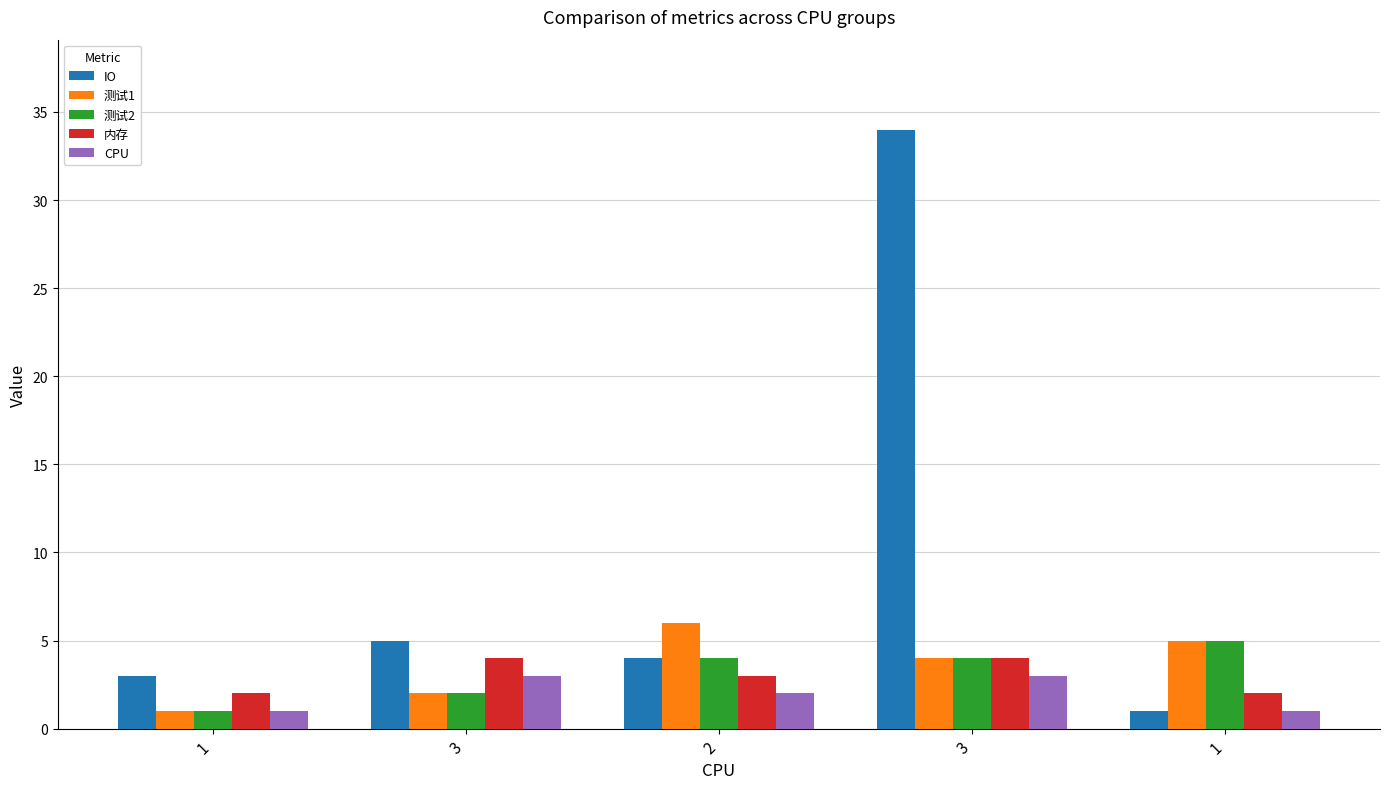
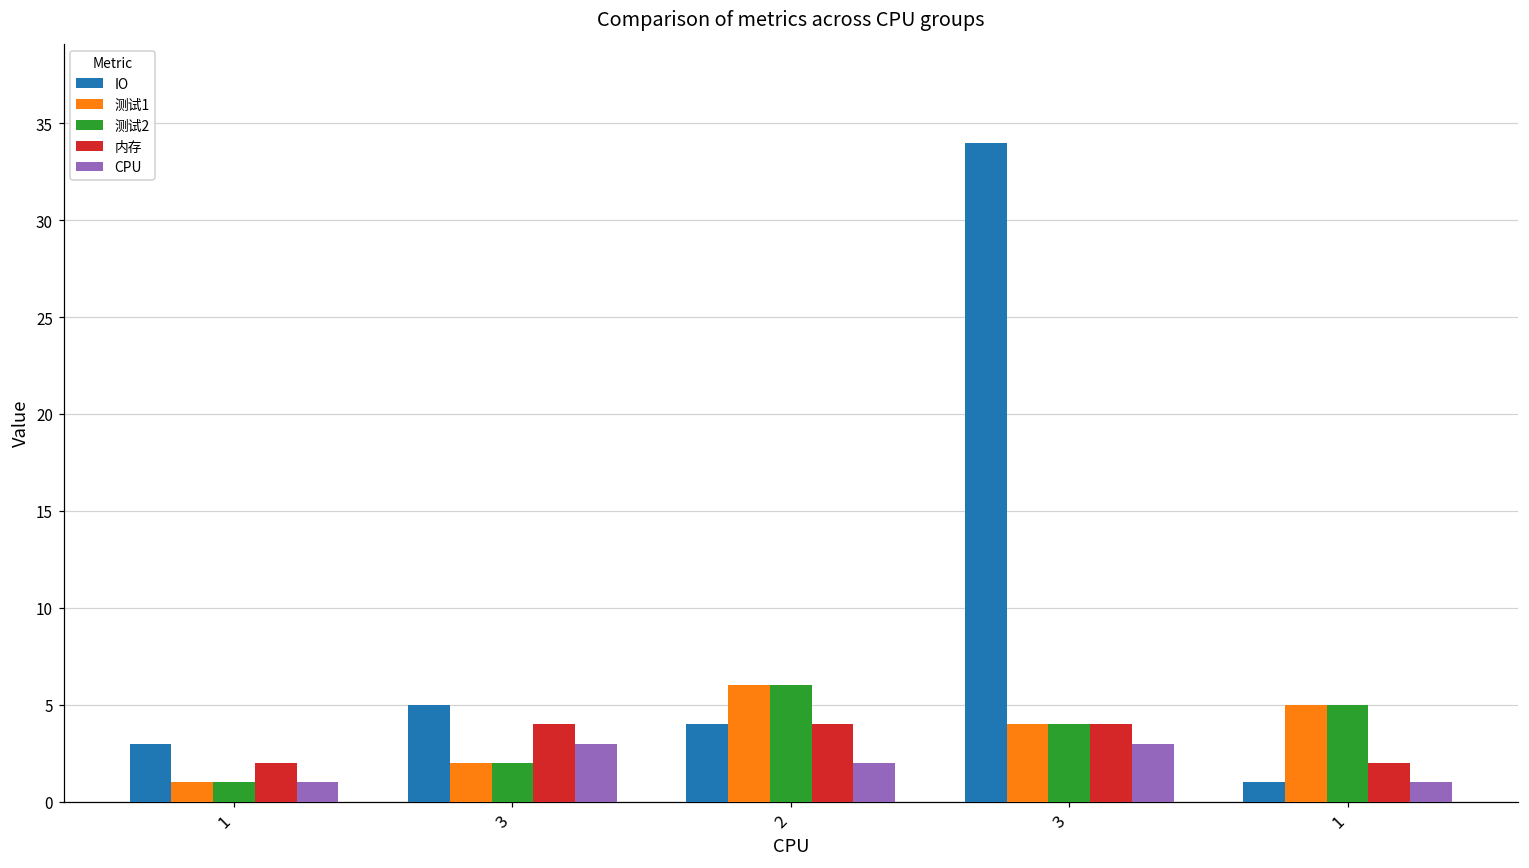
测试2, 2: 4 -> 6
内存, 2: 3 -> 4
